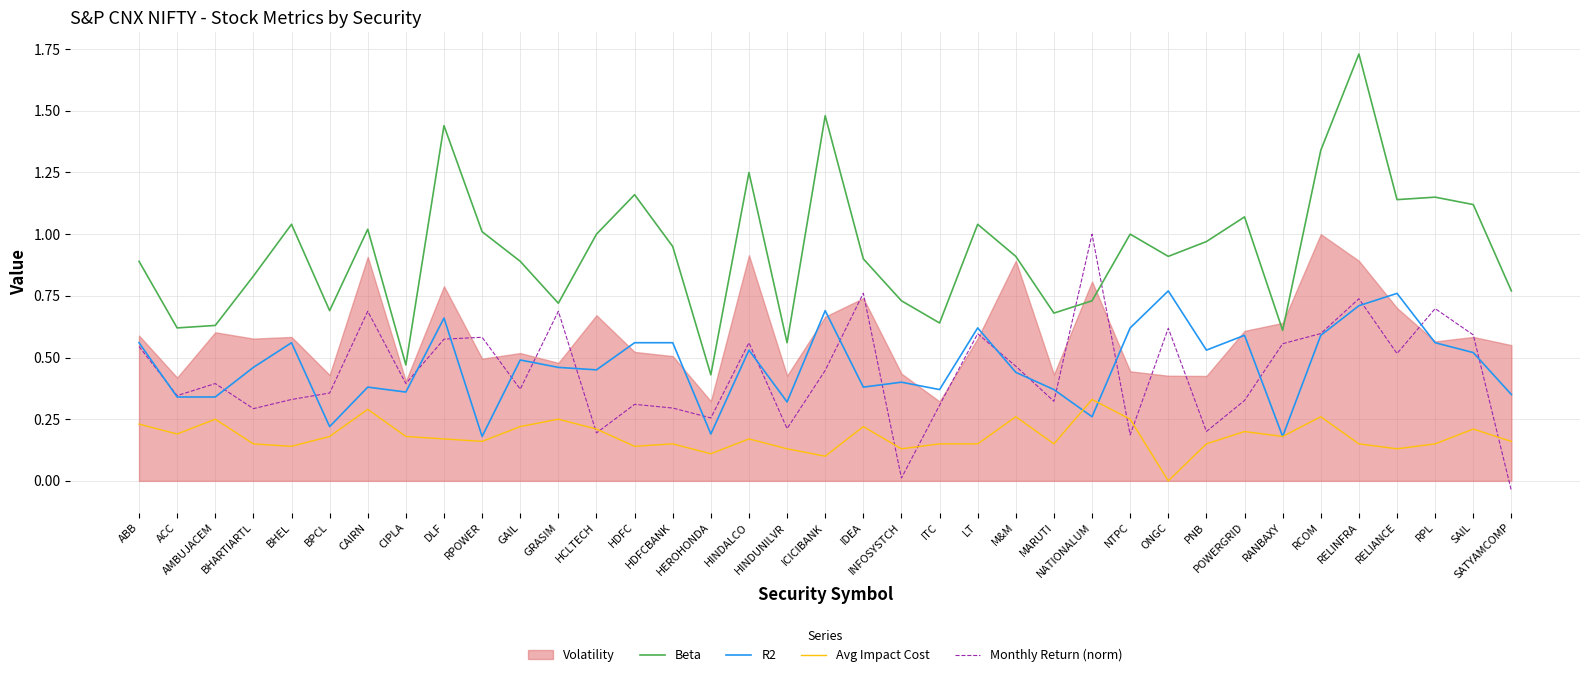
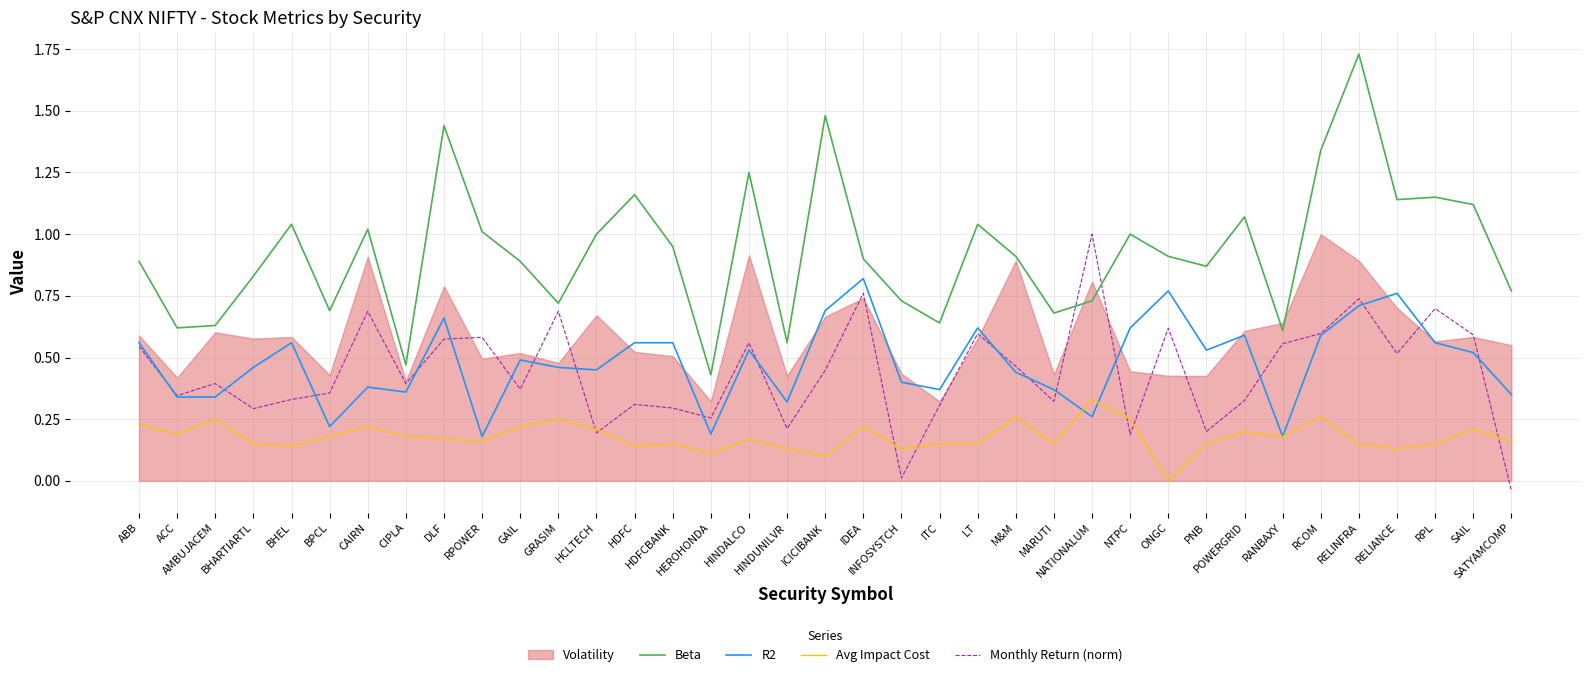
Avg Impact Cost, CAIRN: 0.29 -> 0.22
R2, IDEA: 0.38 -> 0.82
Beta, PNB: 0.97 -> 0.87
